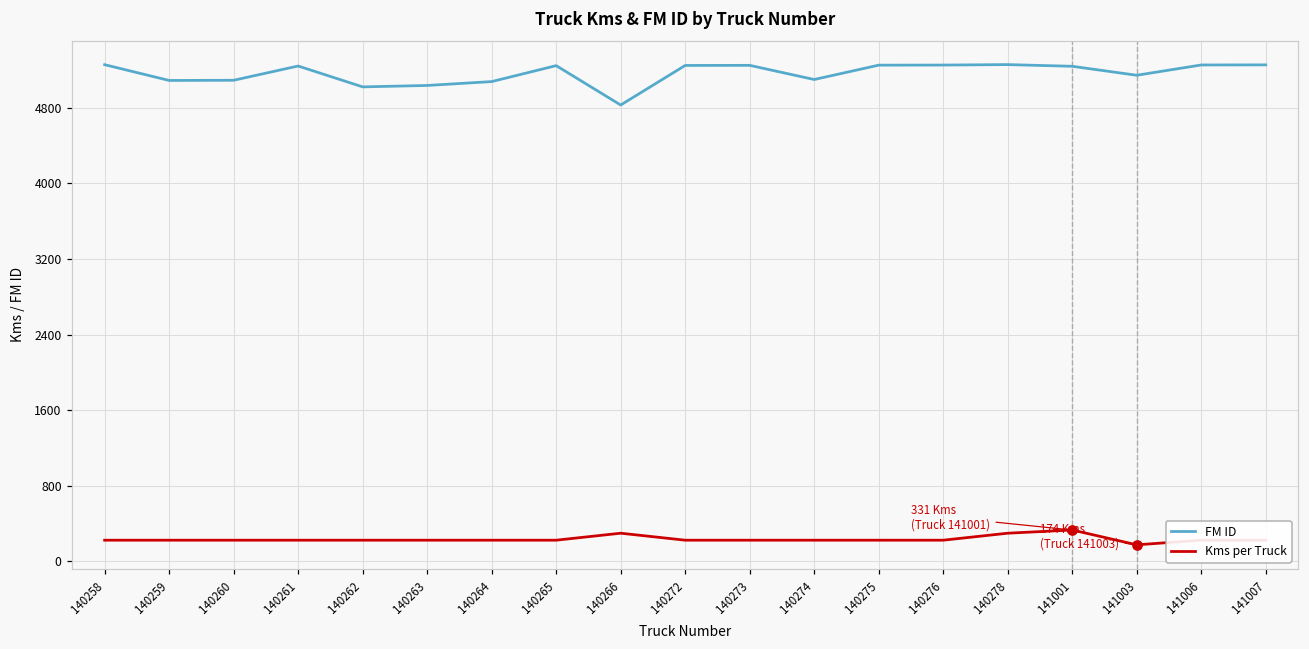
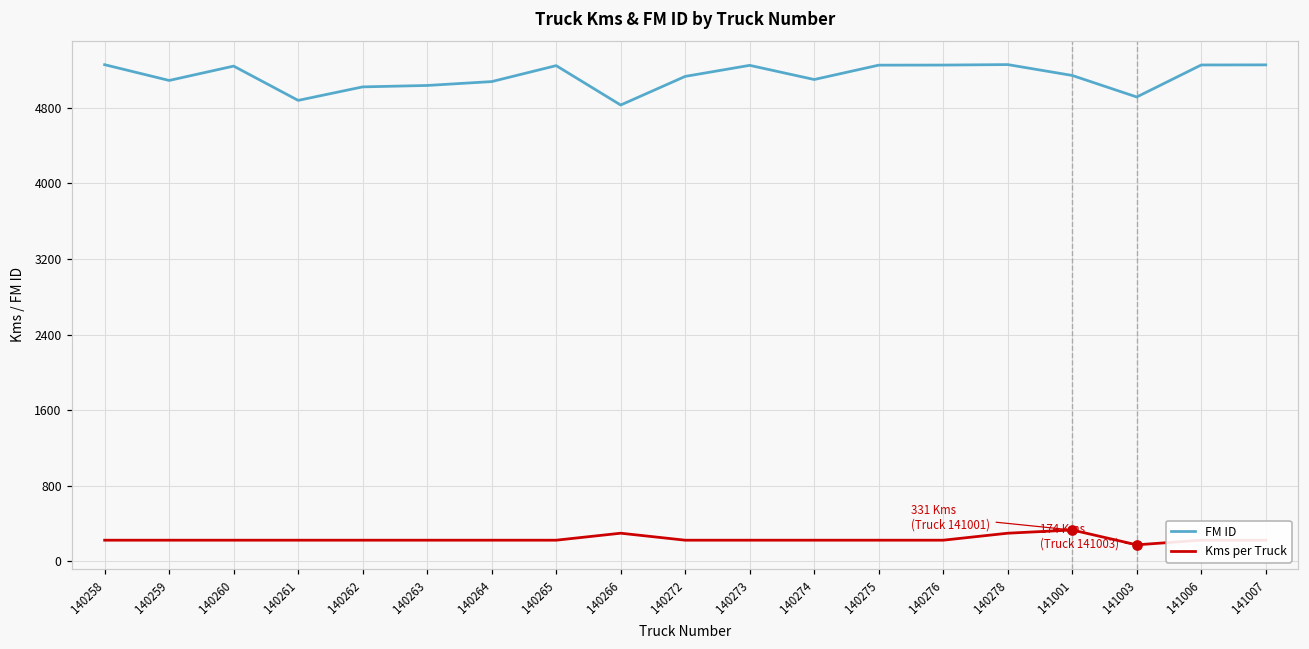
FM ID, 140260: 5100 -> 5200
FM ID, 140261: 5200 -> 4900
FM ID, 140272: 5200 -> 5100
FM ID, 141001: 5200 -> 5100
FM ID, 141003: 5100 -> 4900
